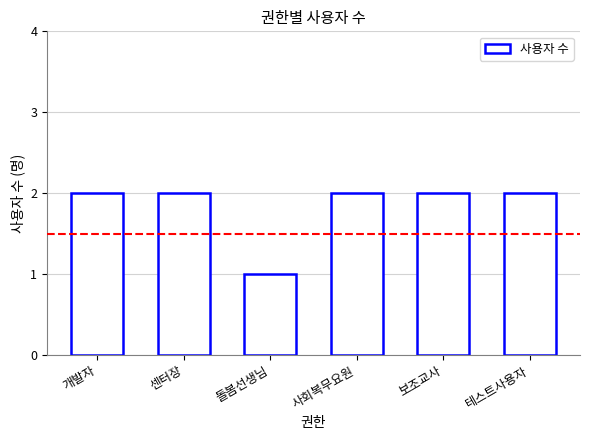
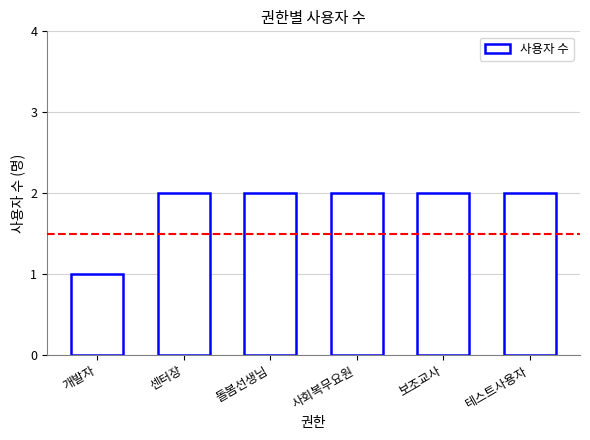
개발자: 2 -> 1
돌봄선생님: 1 -> 2
